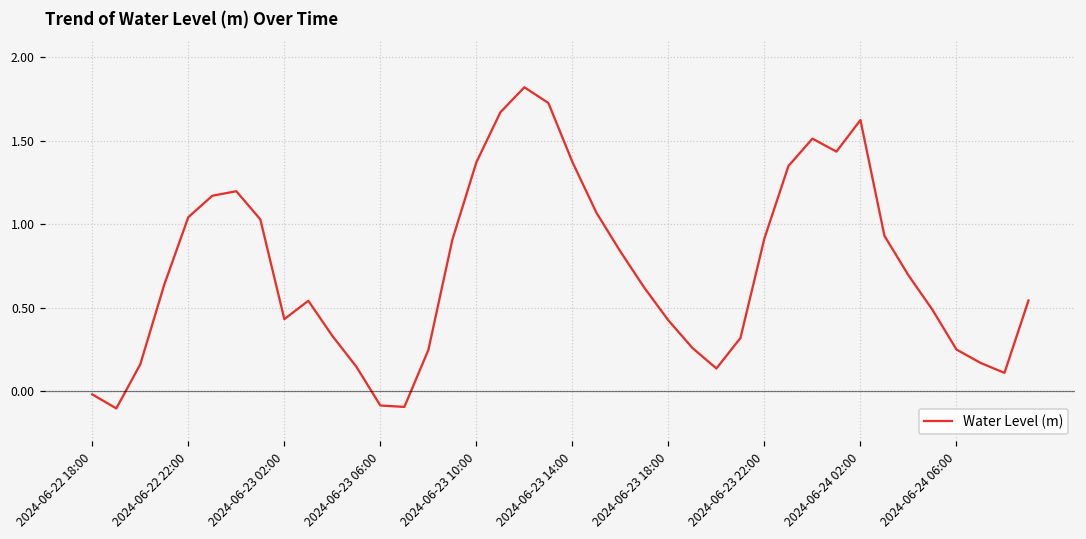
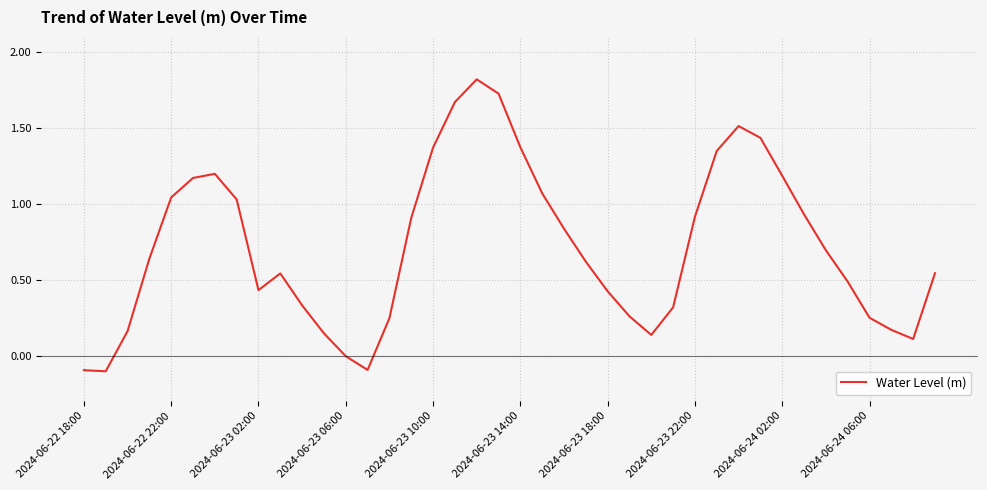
2024-06-22 18:00: -0.02 -> -0.10
2024-06-23 06:00: -0.09 -> 0.00
2024-06-24 02:00: 1.62 -> 1.19
